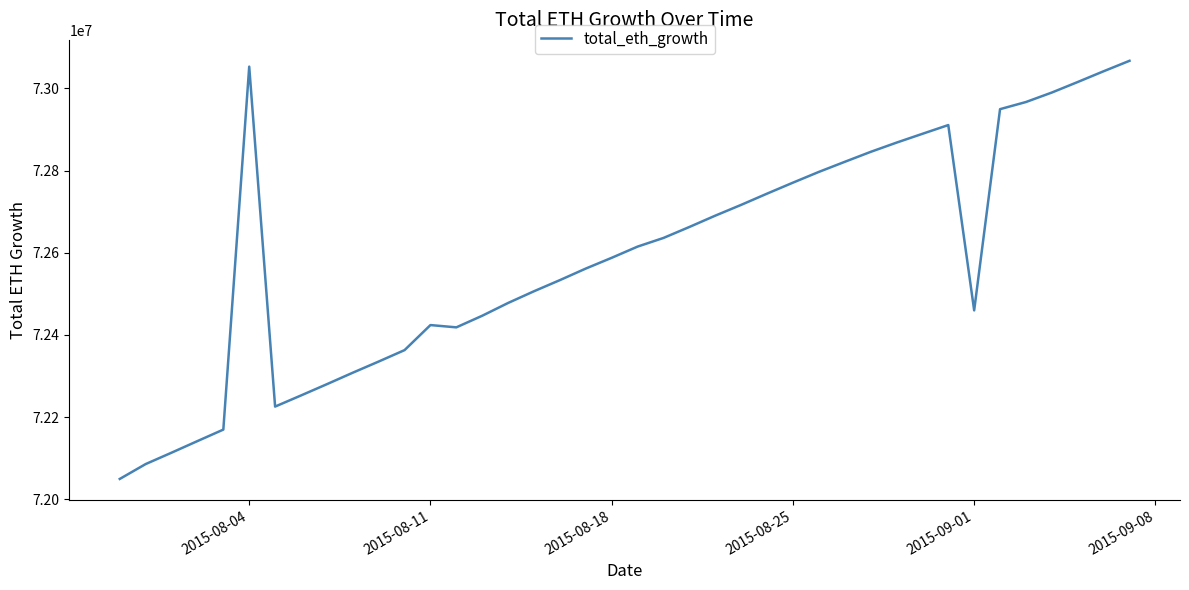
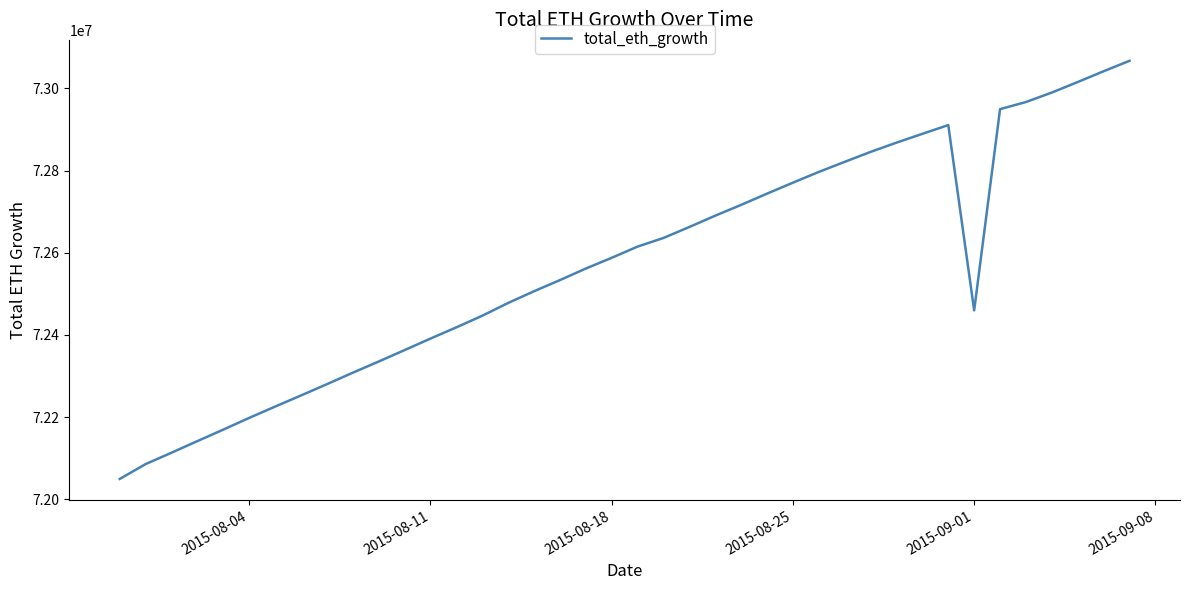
2015-08-04: 73050000 -> 72200000
2015-08-11: 72420000 -> 72390000
